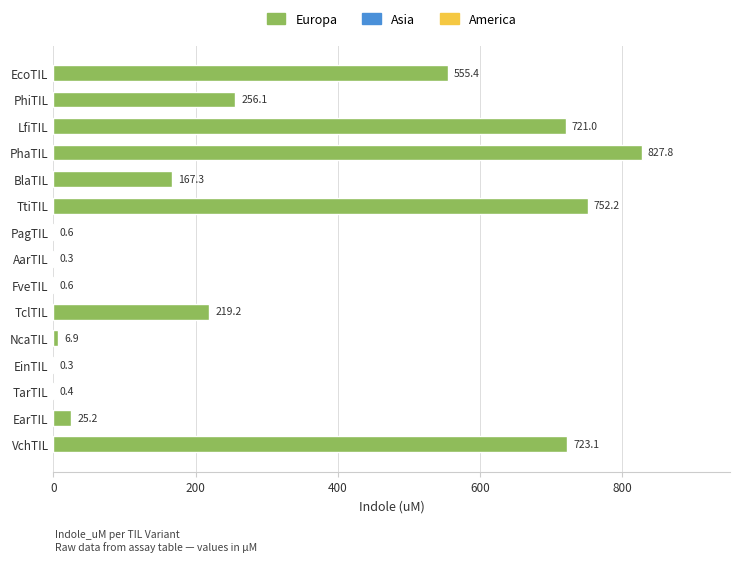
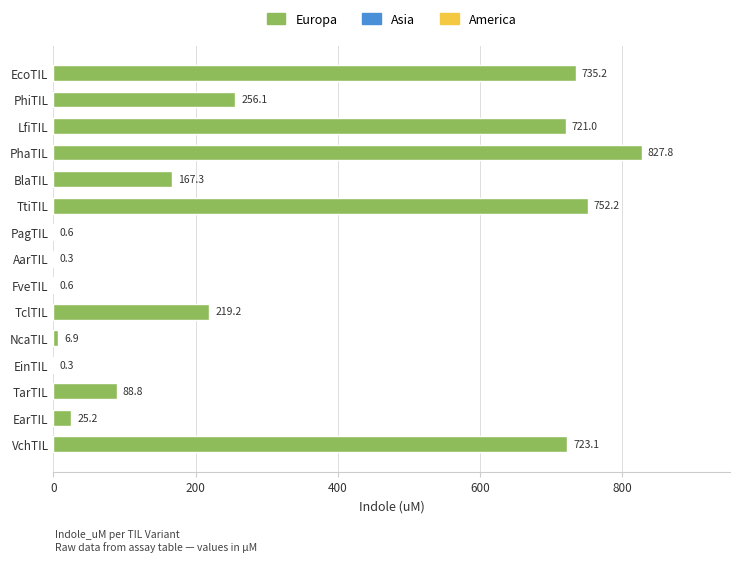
EcoTIL: 555.4 -> 735.2
TarTIL: 0.4 -> 88.8
